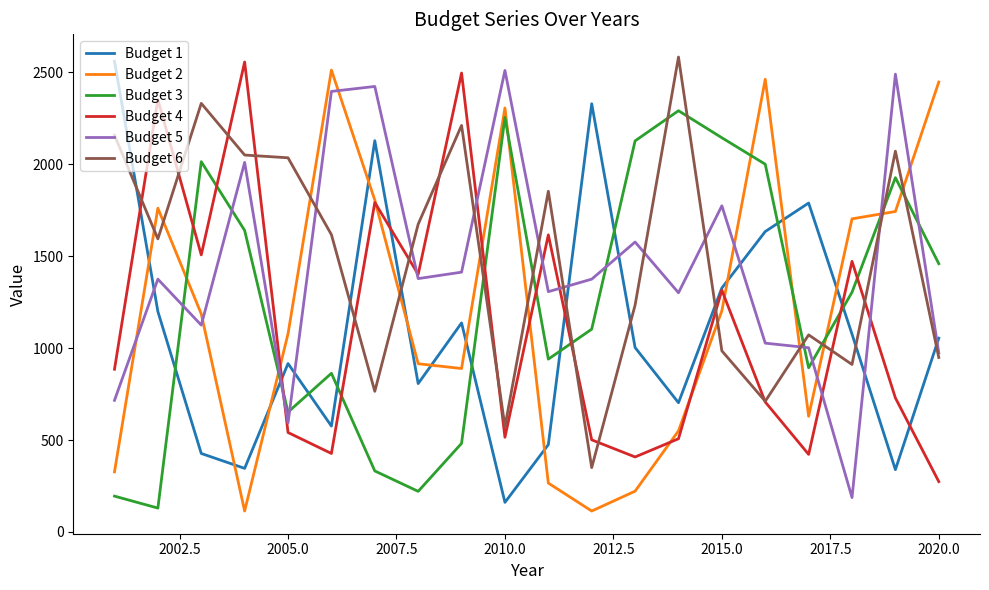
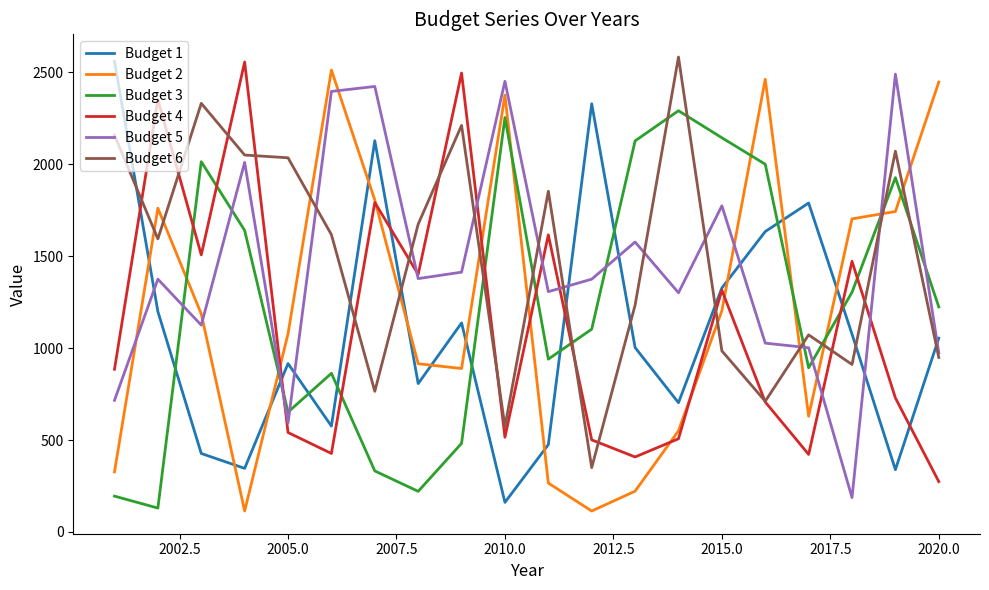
Budget 2, 2010.0: 2310 -> 2380
Budget 5, 2010.0: 2510 -> 2450
Budget 3, 2020.0: 1460 -> 1220
